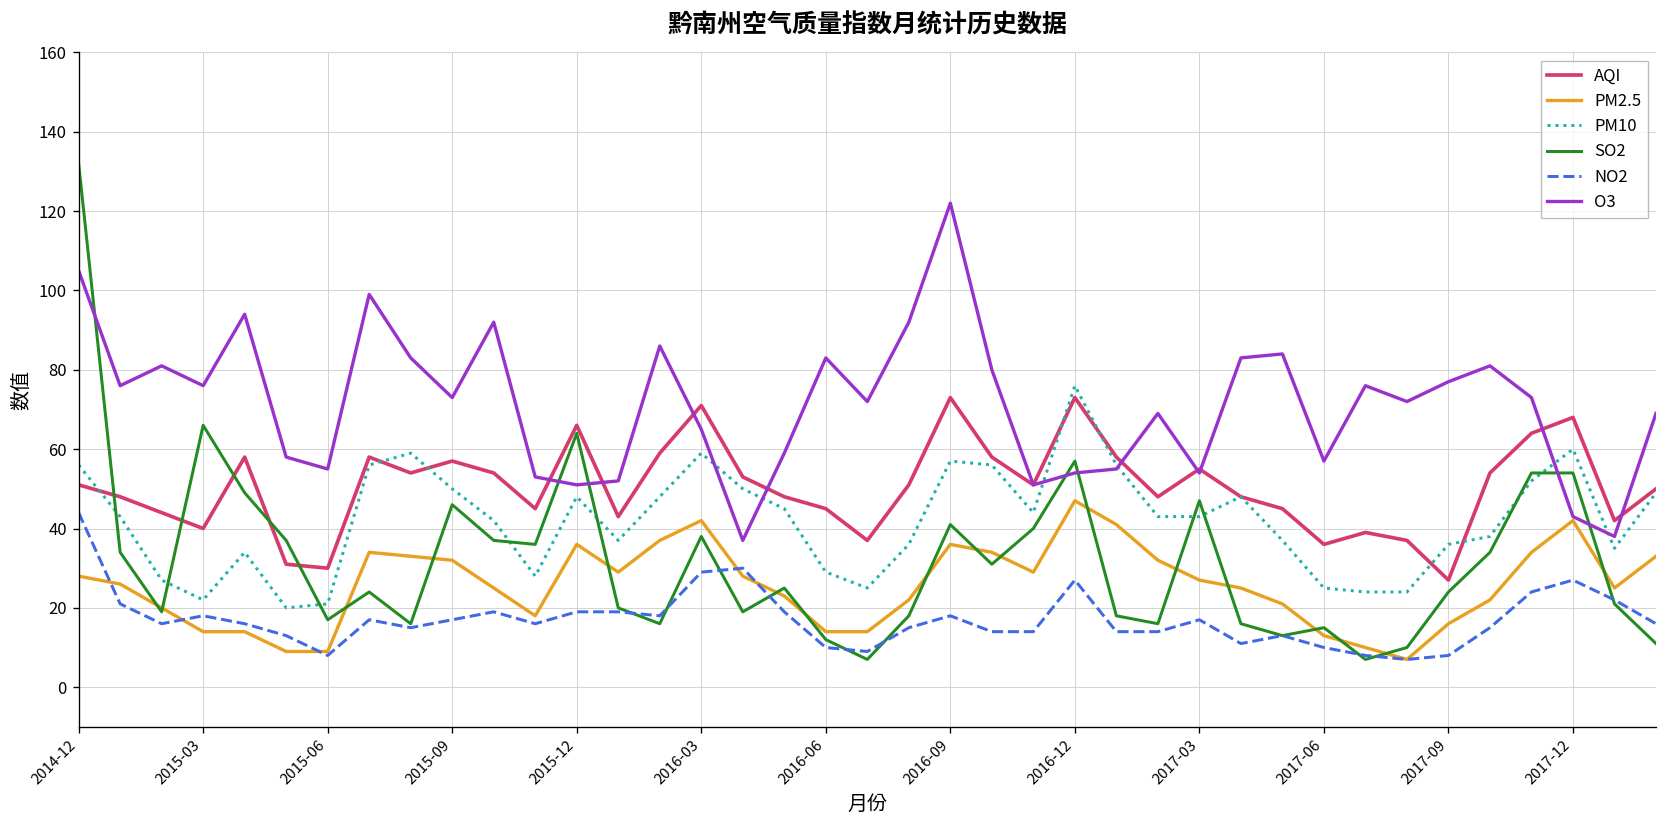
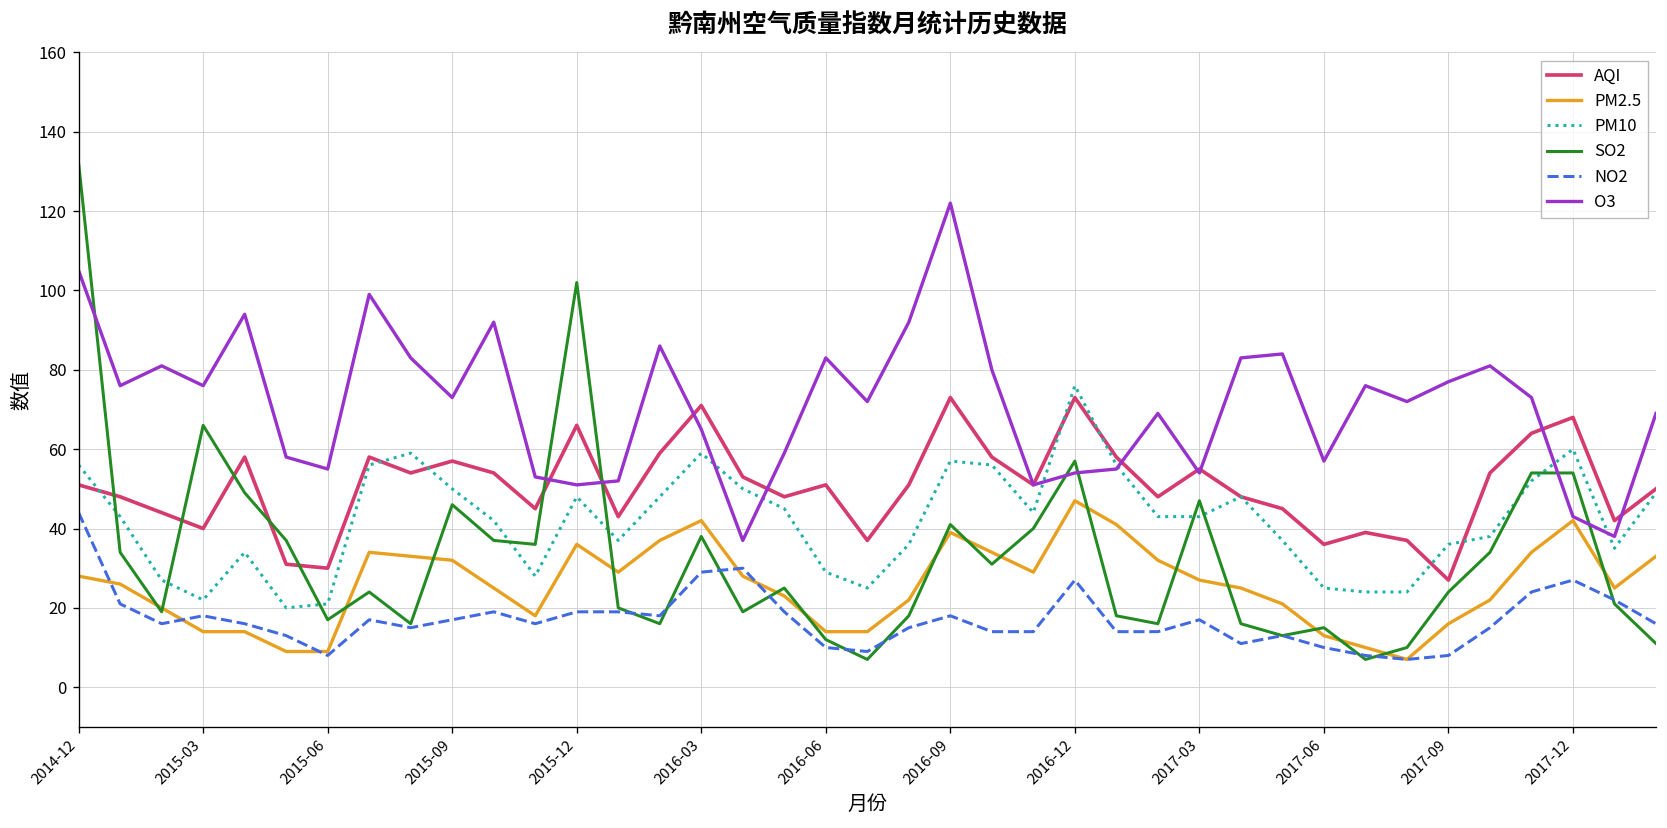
SO2, 2015-12: 64 -> 102
AQI, 2016-06: 45 -> 51
PM2.5, 2016-09: 36 -> 39
